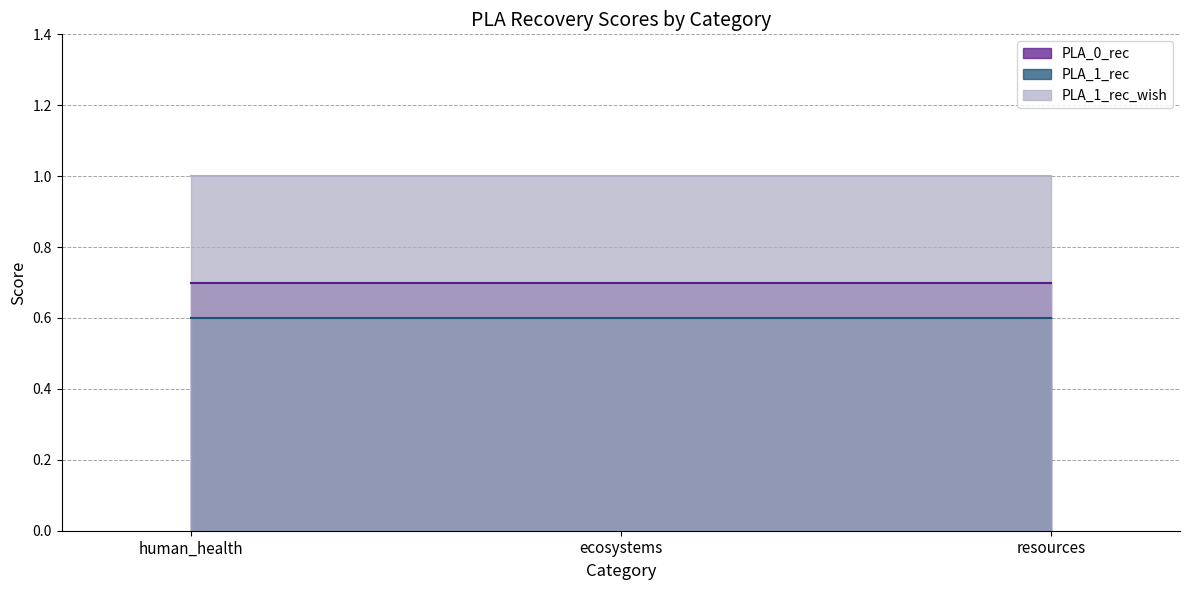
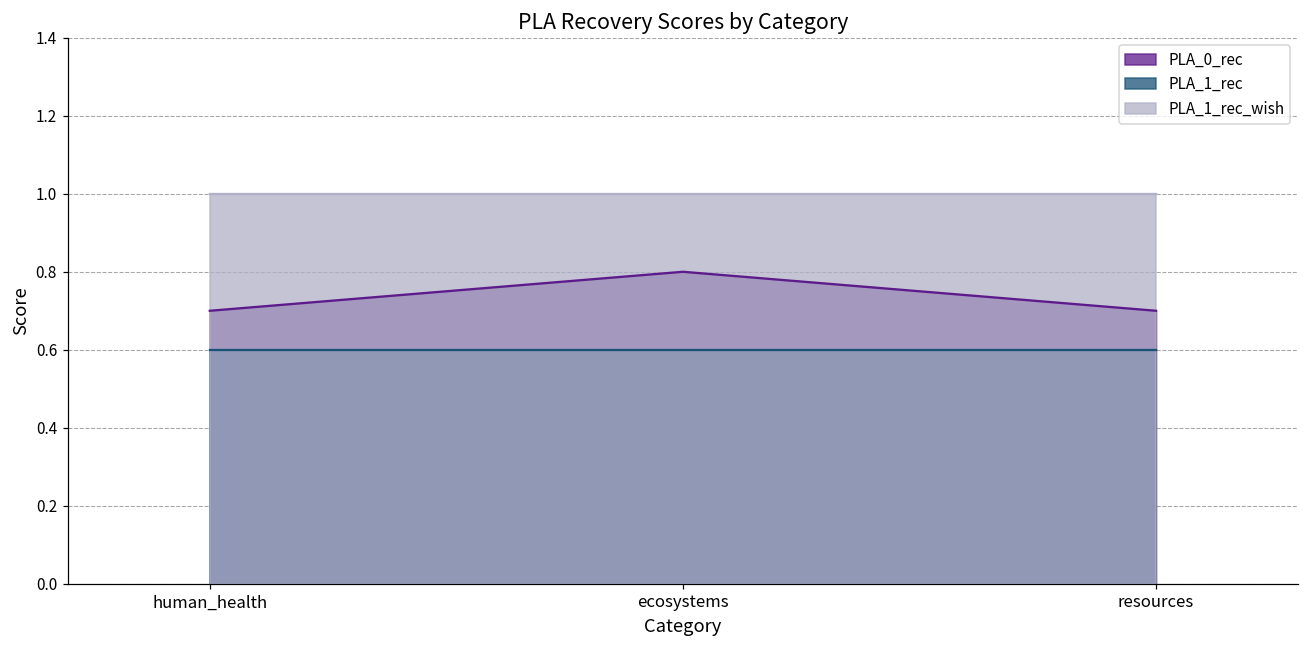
PLA_0_rec, ecosystems: 0.7 -> 0.8
